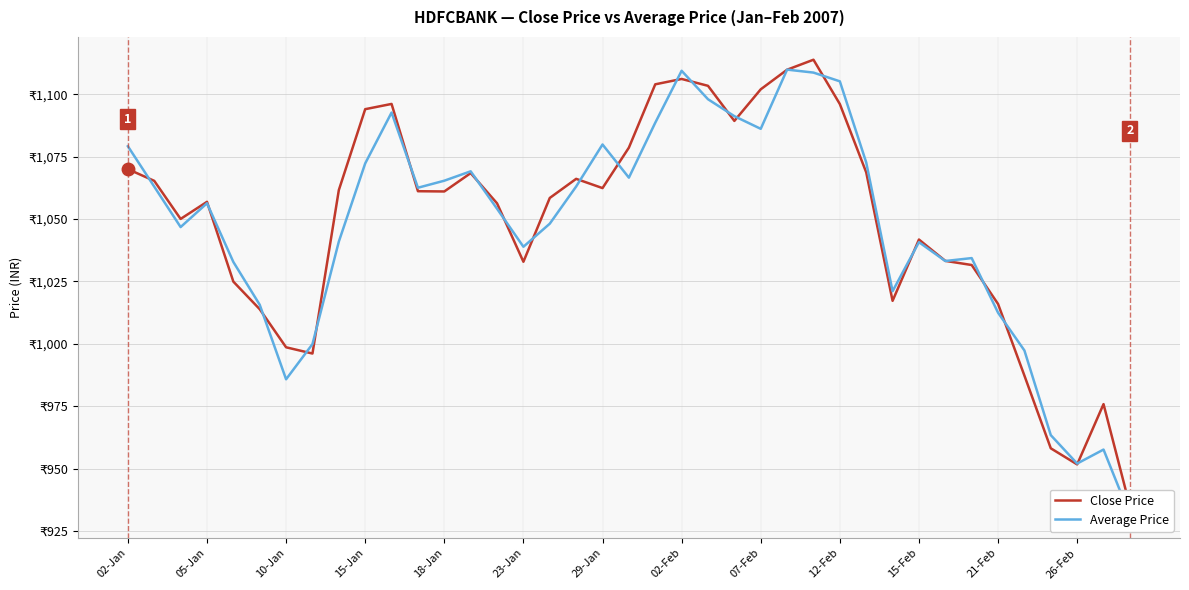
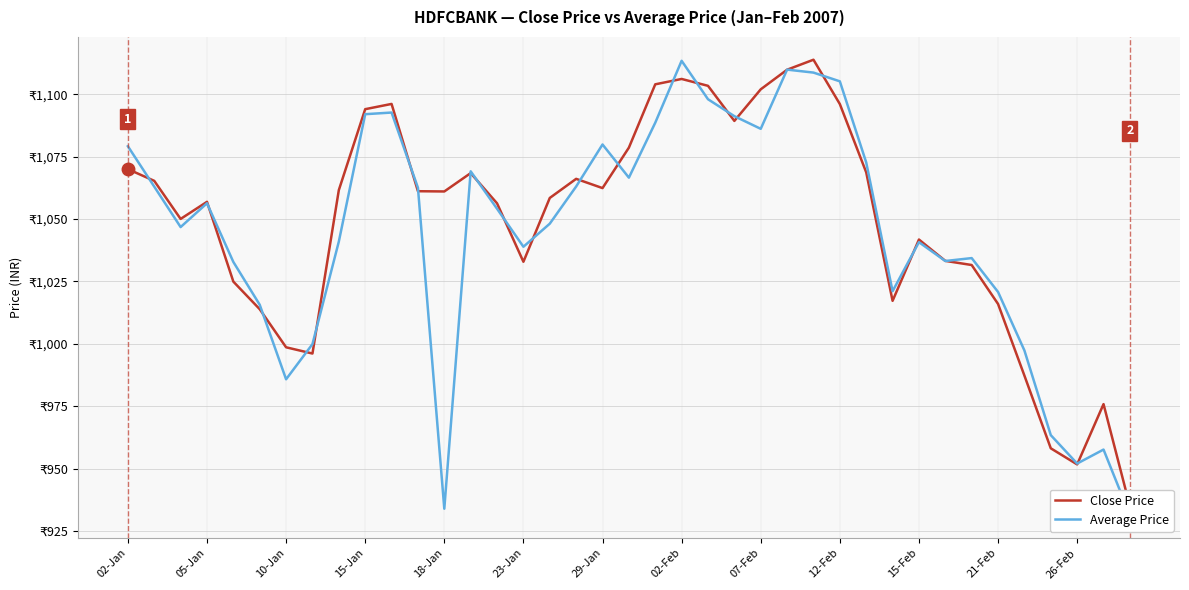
Average Price, 15-Jan: ₹1,072 -> ₹1,092
Average Price, 18-Jan: ₹1,065 -> ₹934
Average Price, 02-Feb: ₹1,109 -> ₹1,113
Average Price, 21-Feb: ₹1,013 -> ₹1,021
